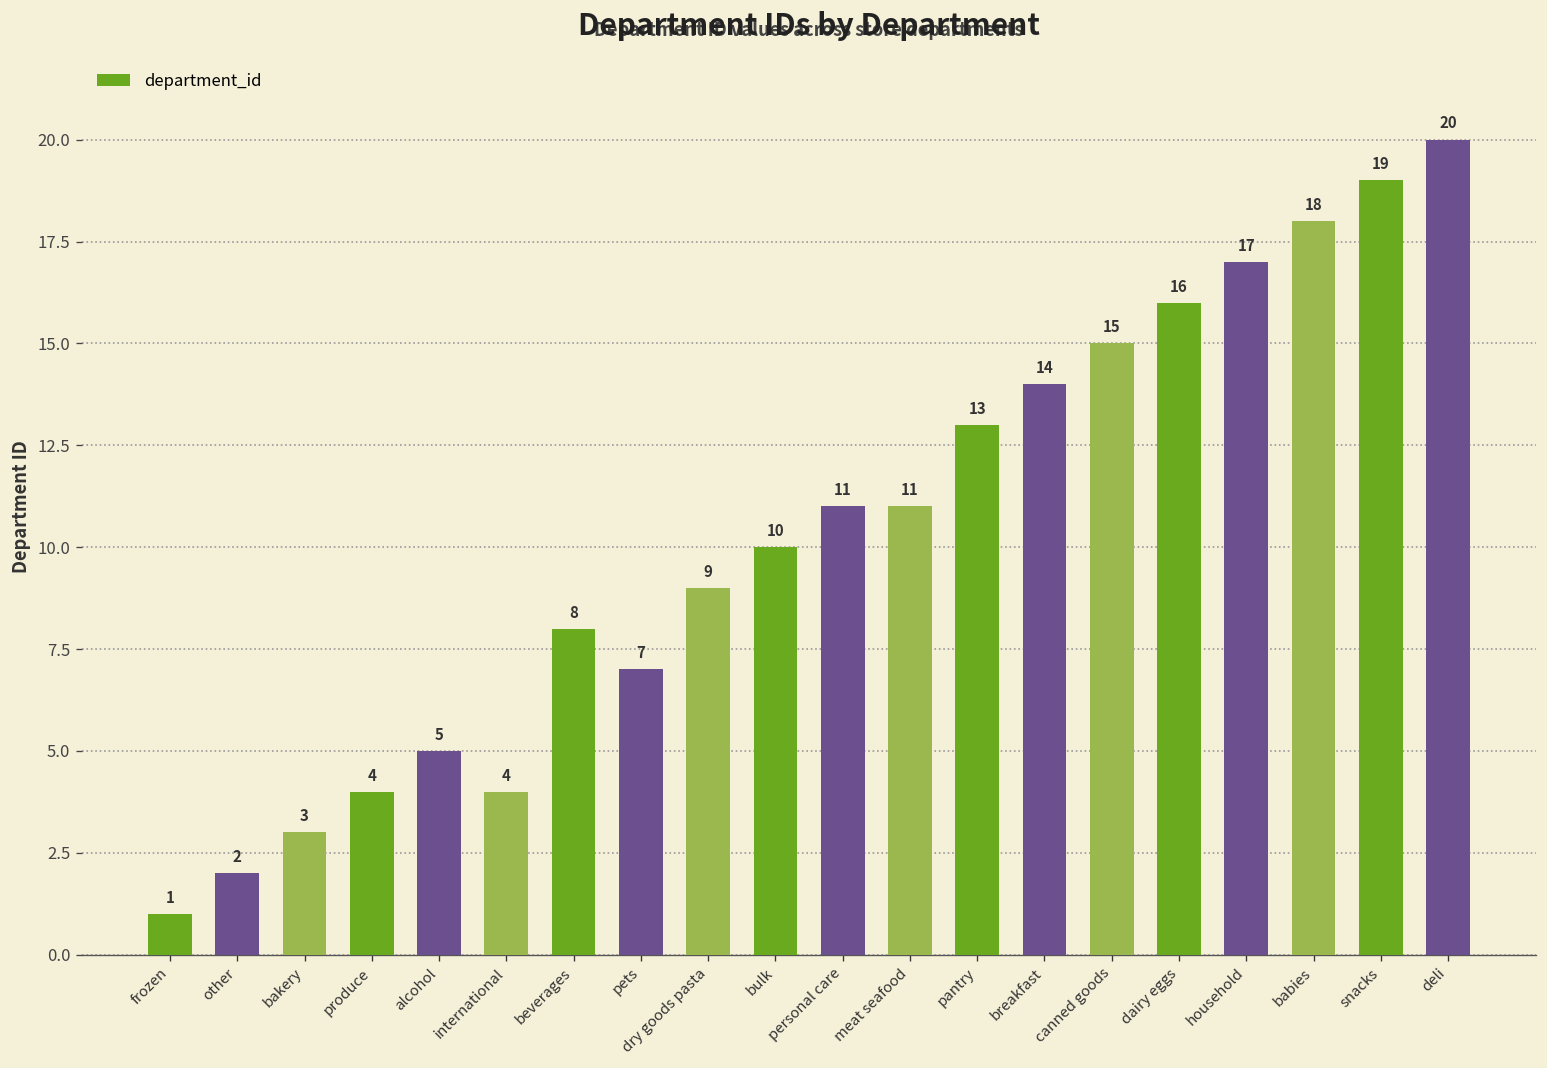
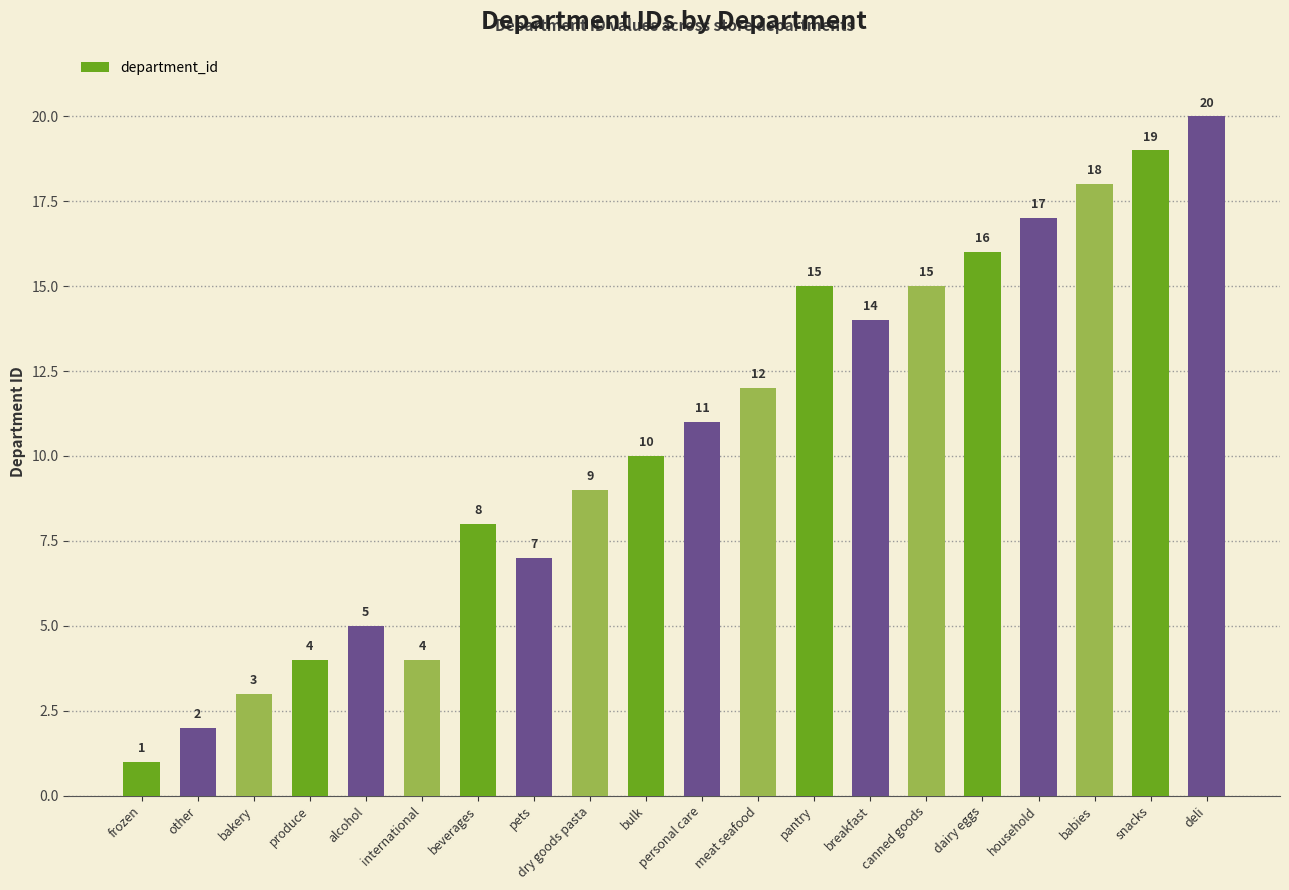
meat seafood: 11 -> 12
pantry: 13 -> 15
